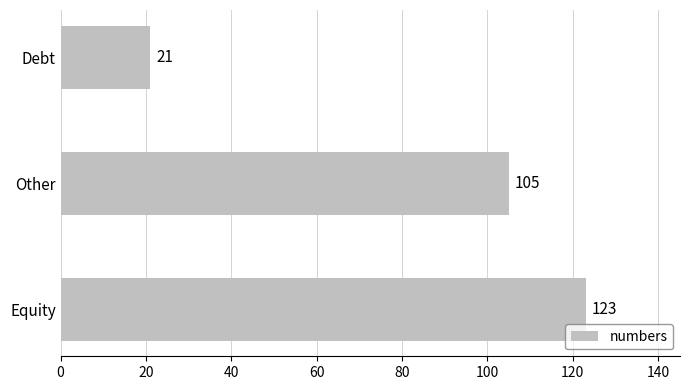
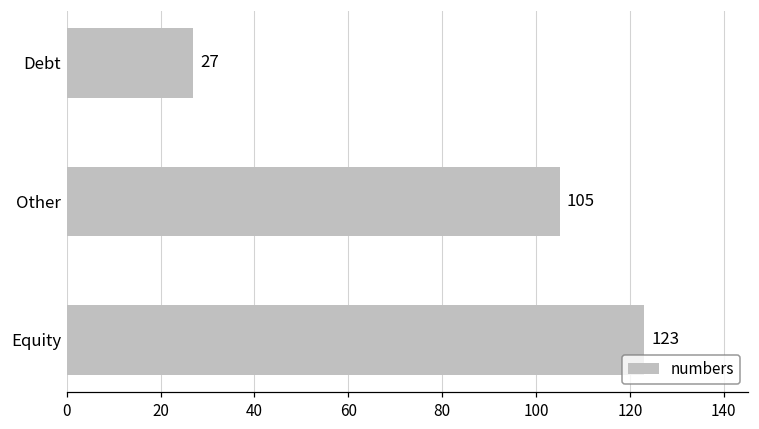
Debt: 21 -> 27
